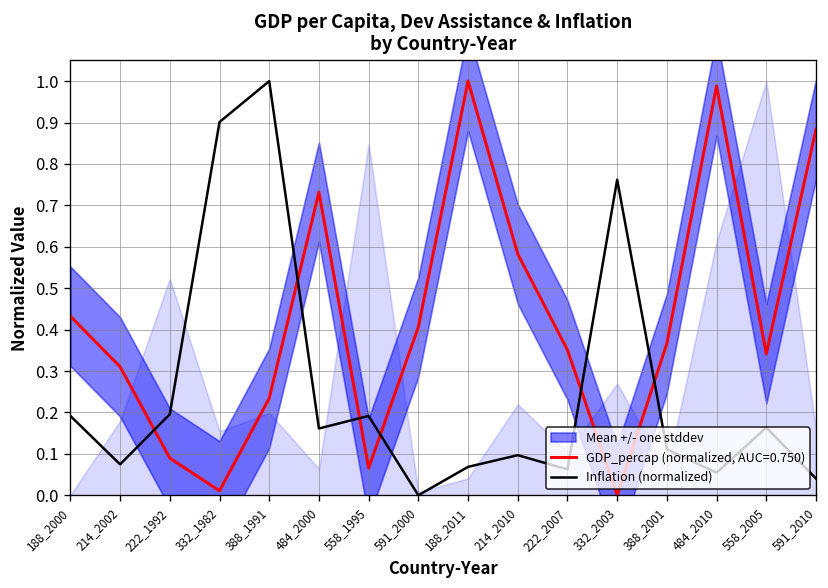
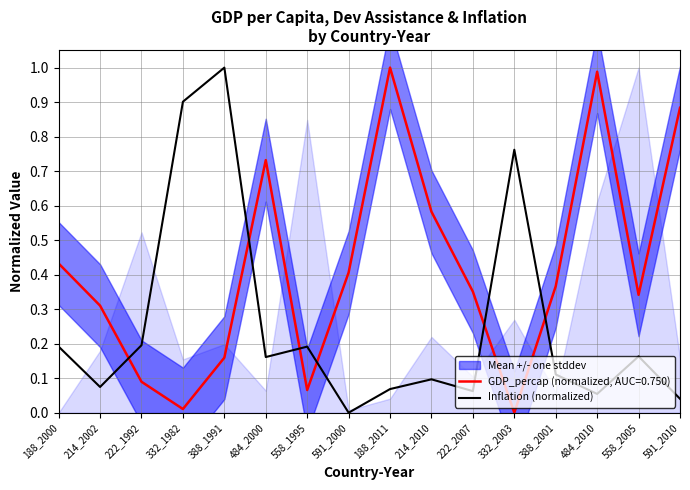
GDP_percap (normalized, AUC=0.750), 388_1991: 0.23 -> 0.16
